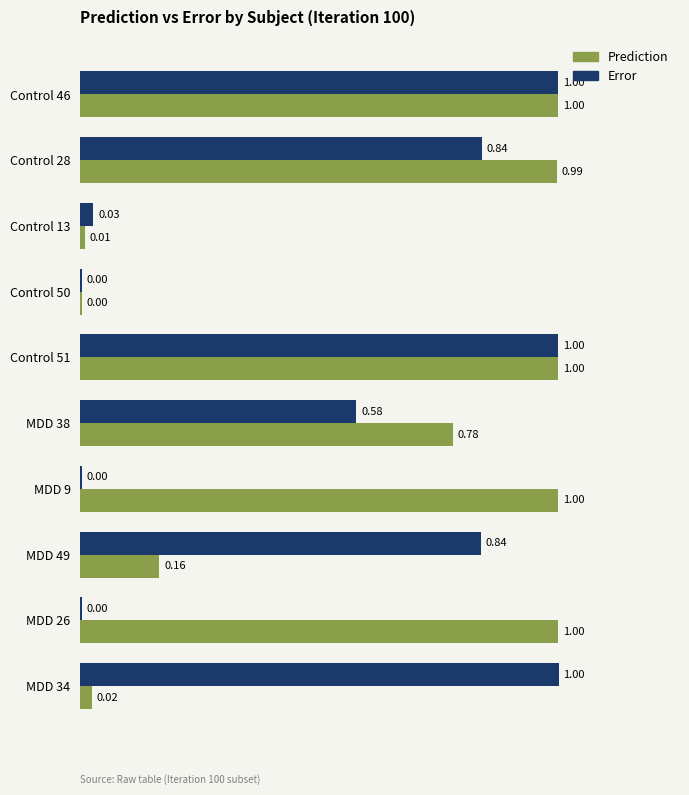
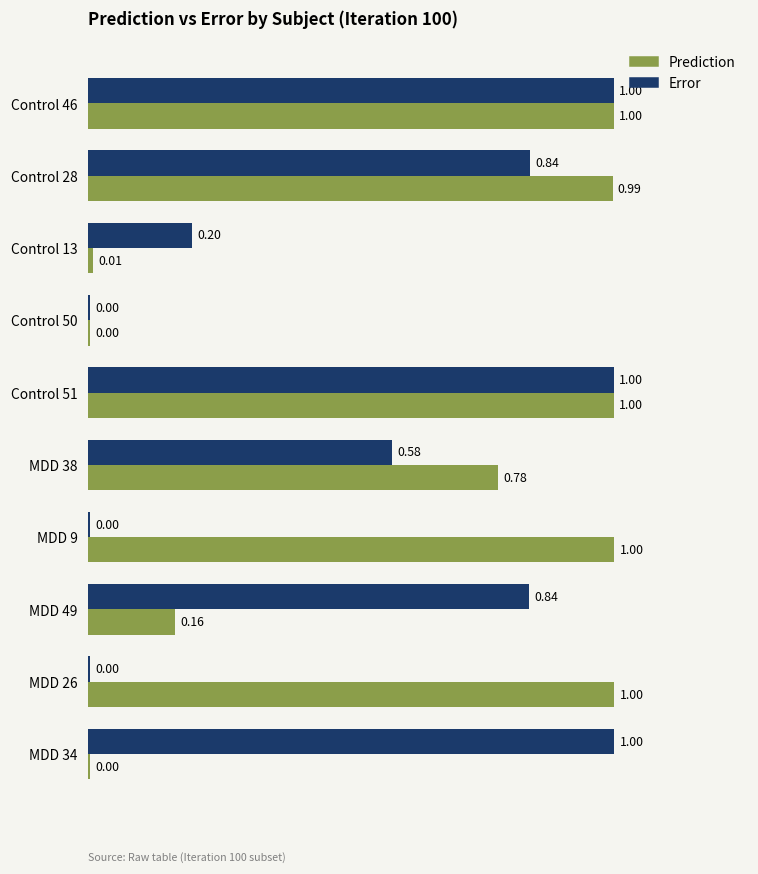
Error, Control 13: 0.03 -> 0.20
Prediction, MDD 34: 0.02 -> 0.00
